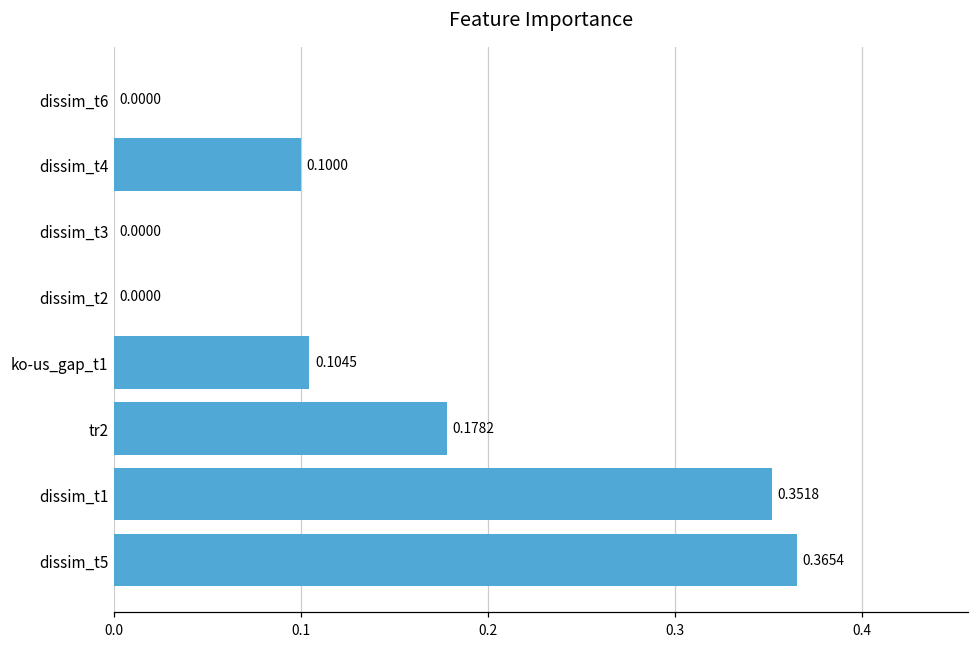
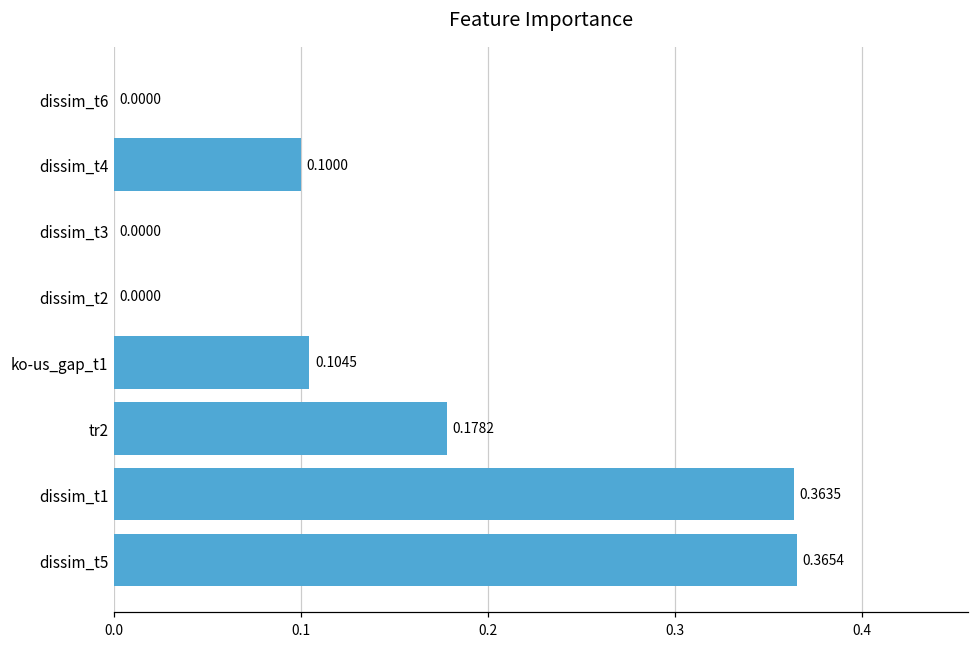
dissim_t1: 0.3518 -> 0.3635
